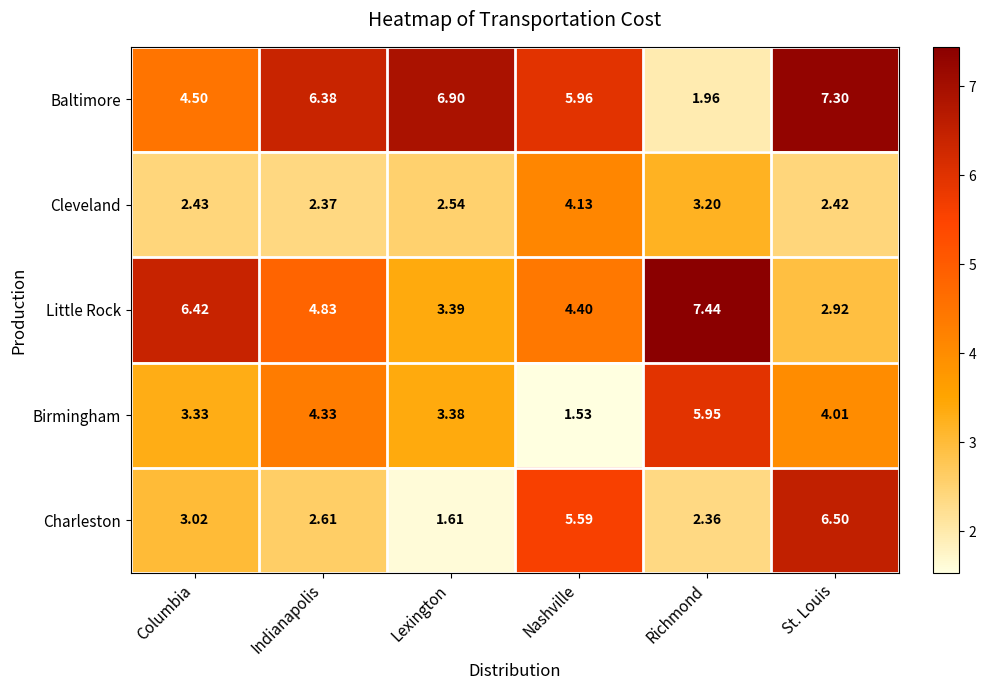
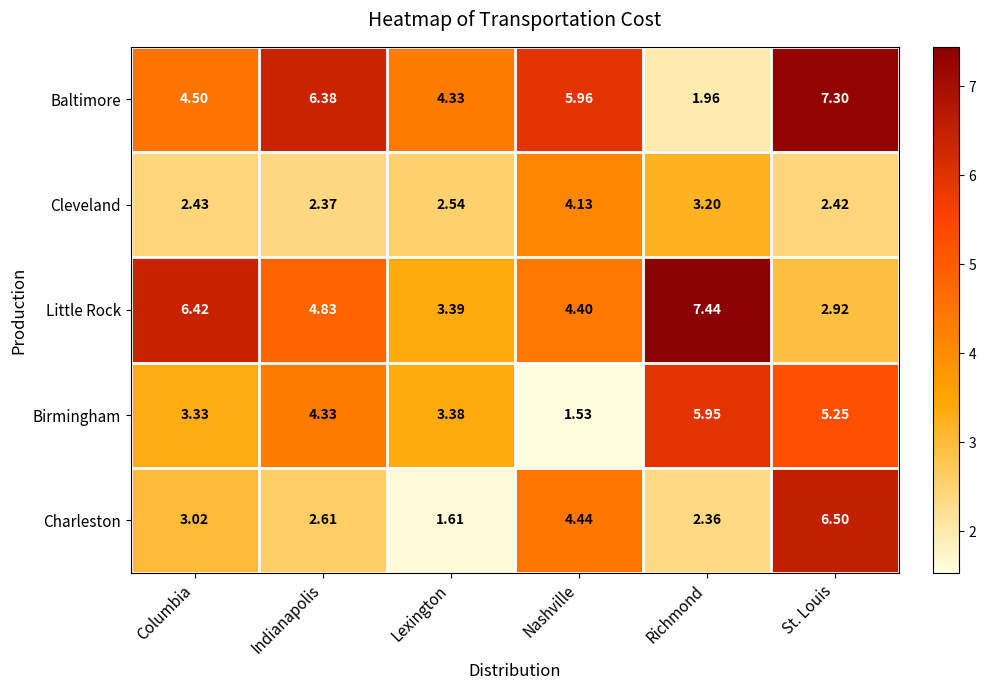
Baltimore, Lexington: 6.90 -> 4.33
Birmingham, St. Louis: 4.01 -> 5.25
Charleston, Nashville: 5.59 -> 4.44
